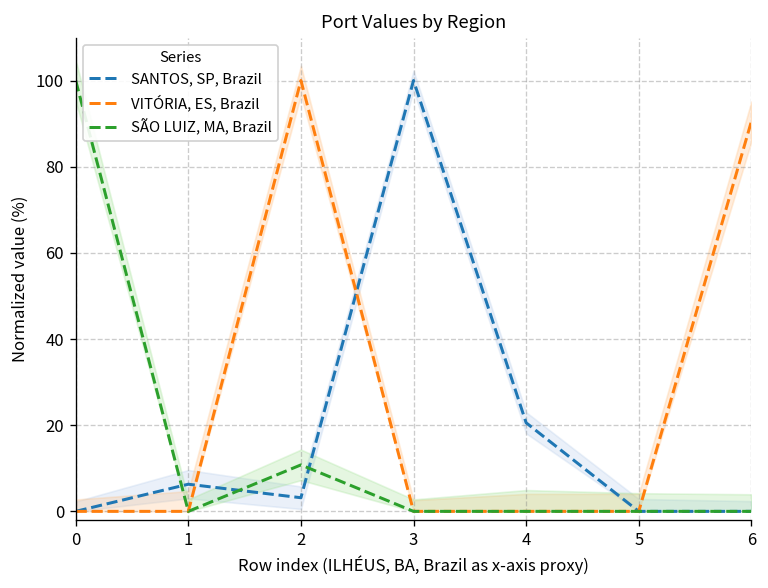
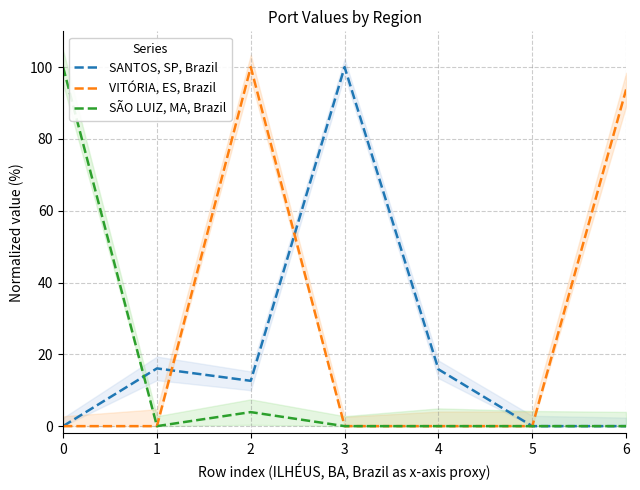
SANTOS, SP, Brazil, 1: 6 -> 16
SANTOS, SP, Brazil, 2: 3 -> 13
SÃO LUIZ, MA, Brazil, 2: 11 -> 4
SANTOS, SP, Brazil, 4: 21 -> 16
VITÓRIA, ES, Brazil, 6: 90 -> 94
